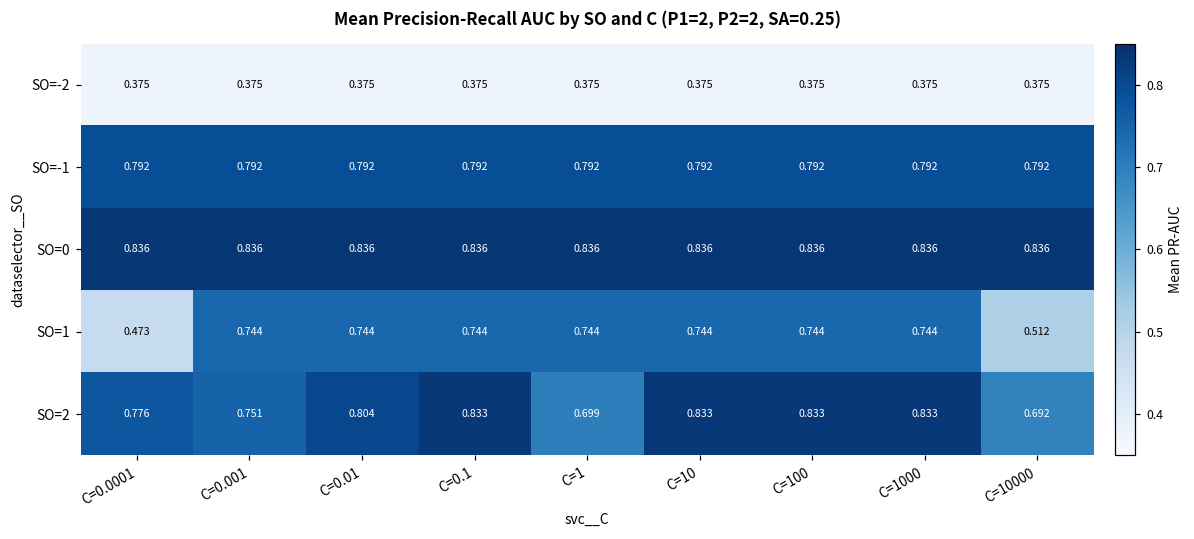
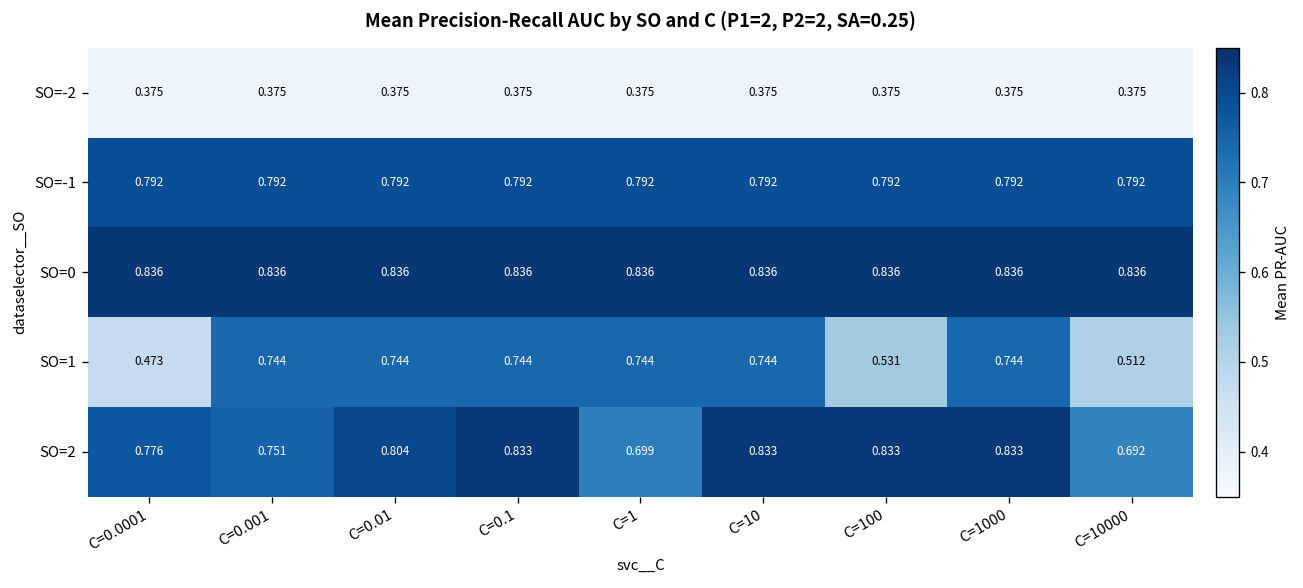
SO=1, C=100: 0.744 -> 0.531
